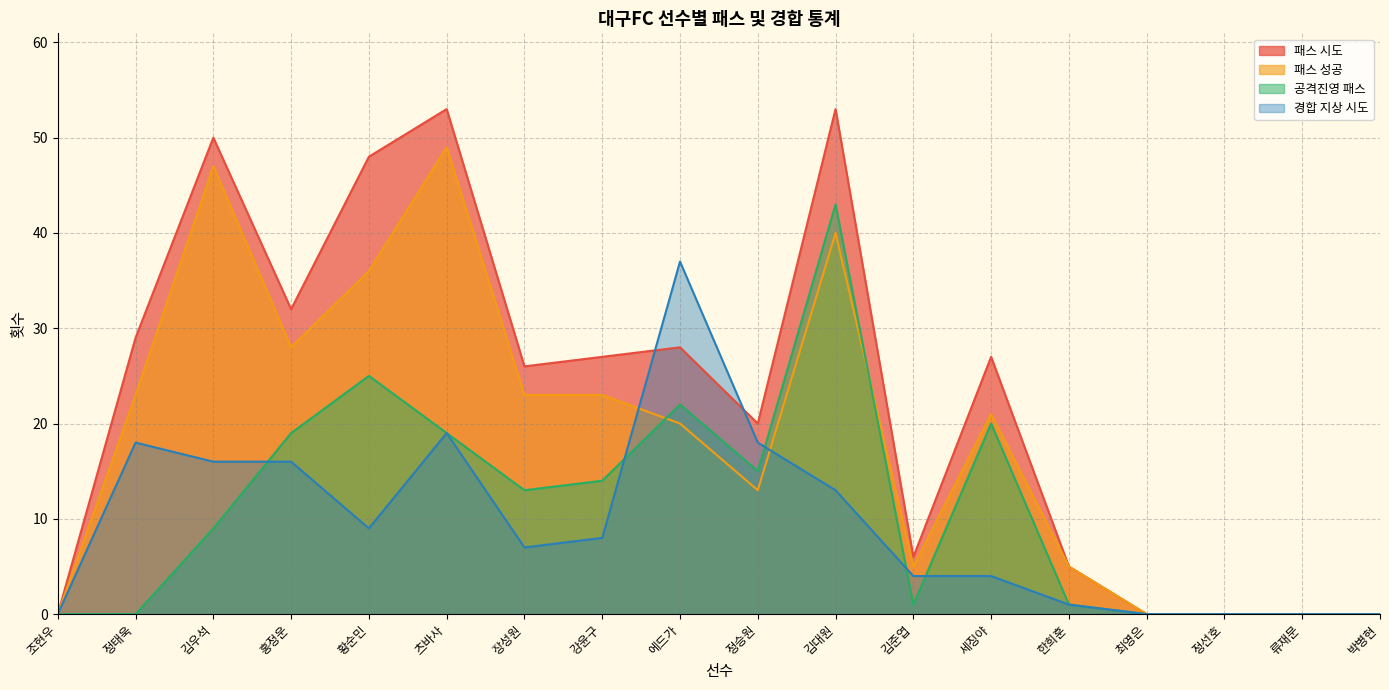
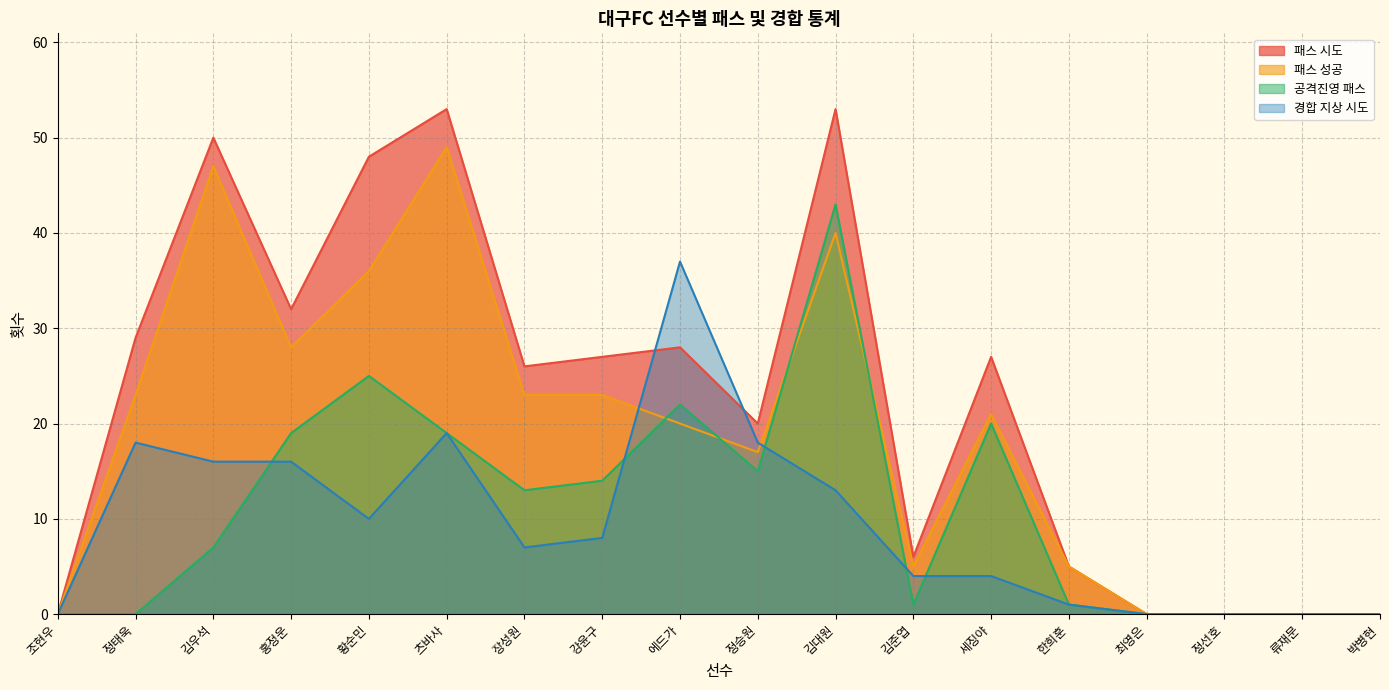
공격진영 패스, 김우석: 9 -> 7
경합 지상 시도, 황순민: 9 -> 10
패스 성공, 정승원: 13 -> 17
